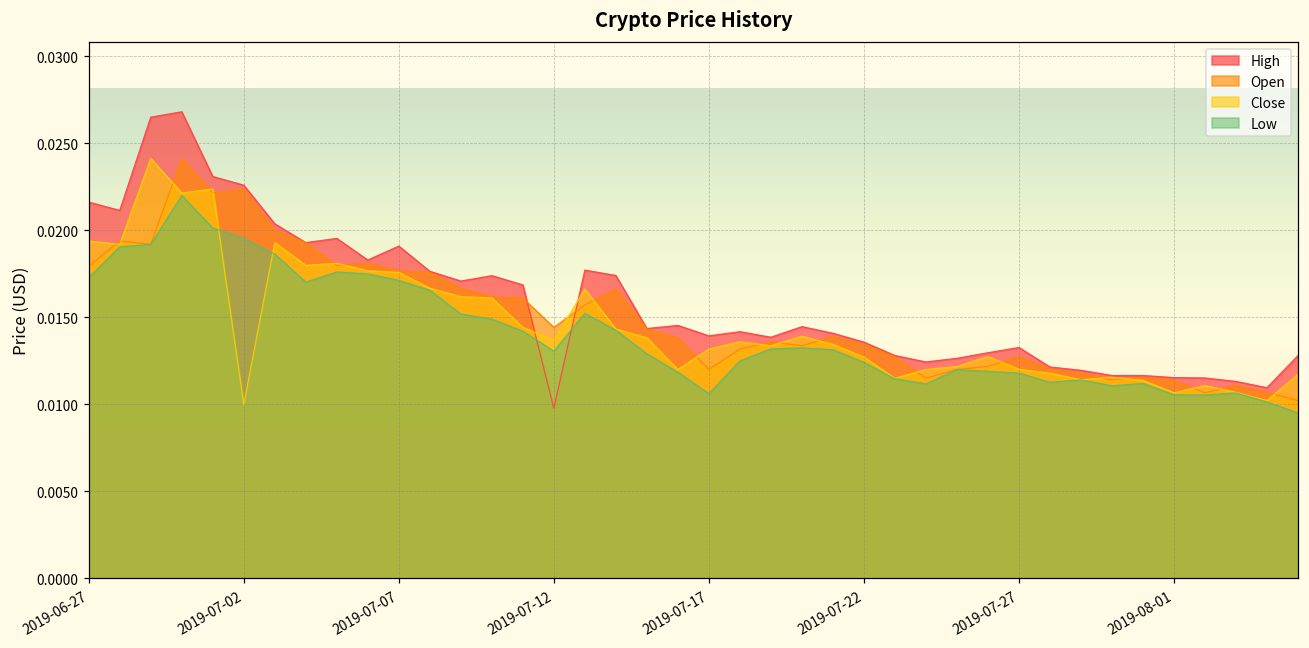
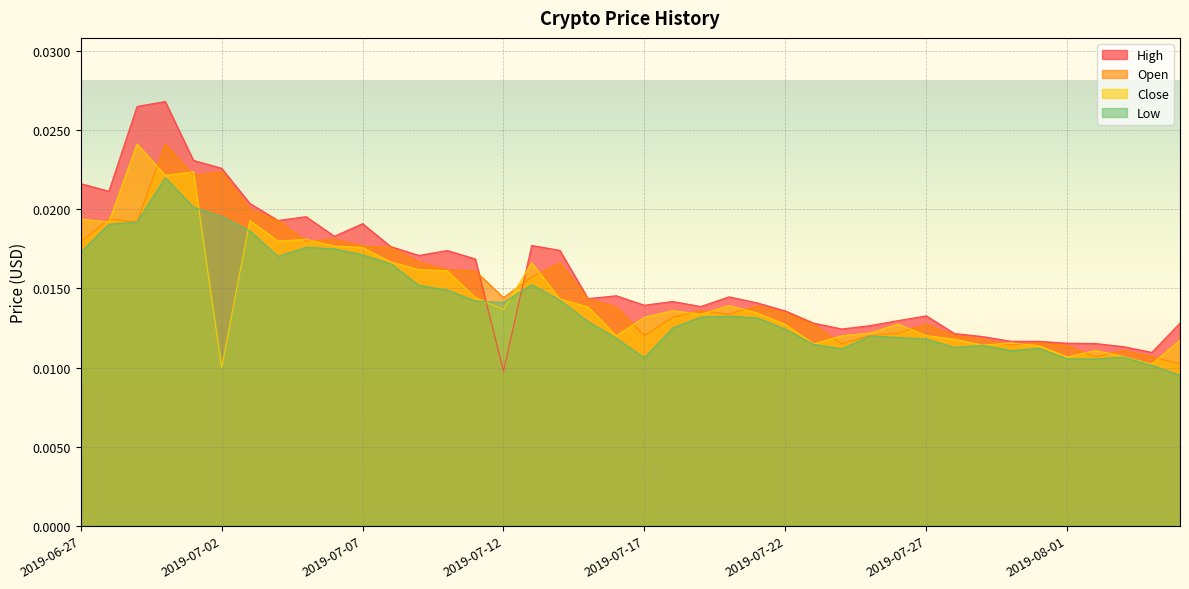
Low, 2019-07-12: 0.0131 -> 0.0141
